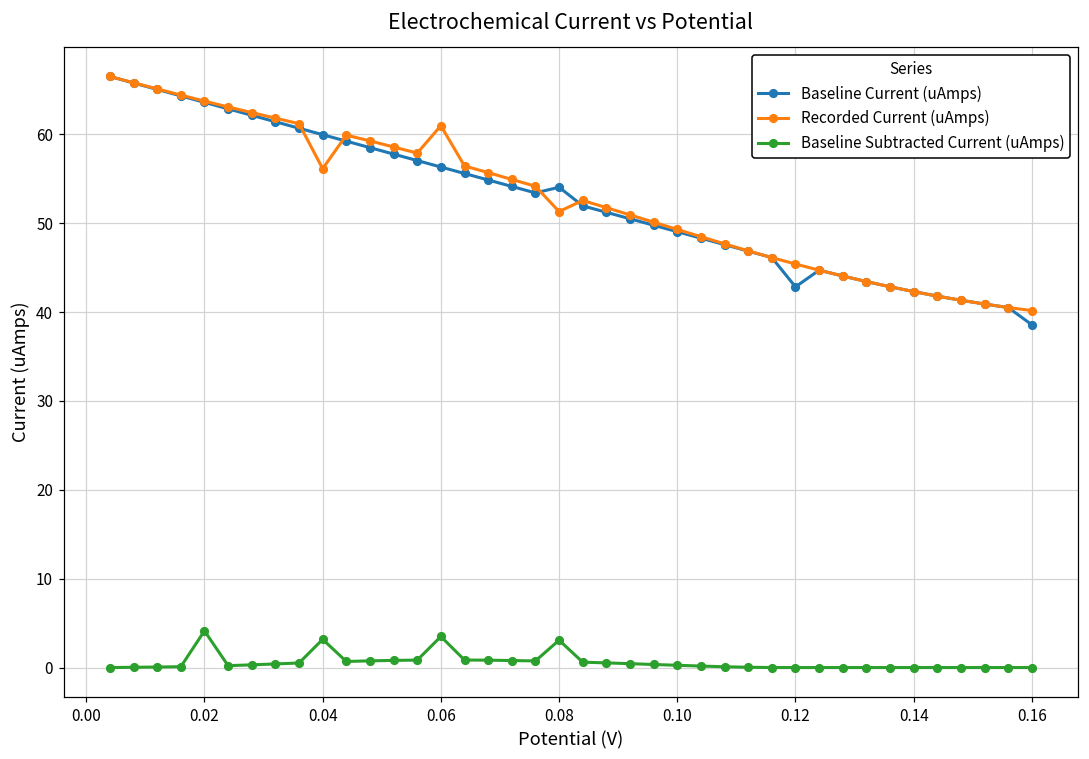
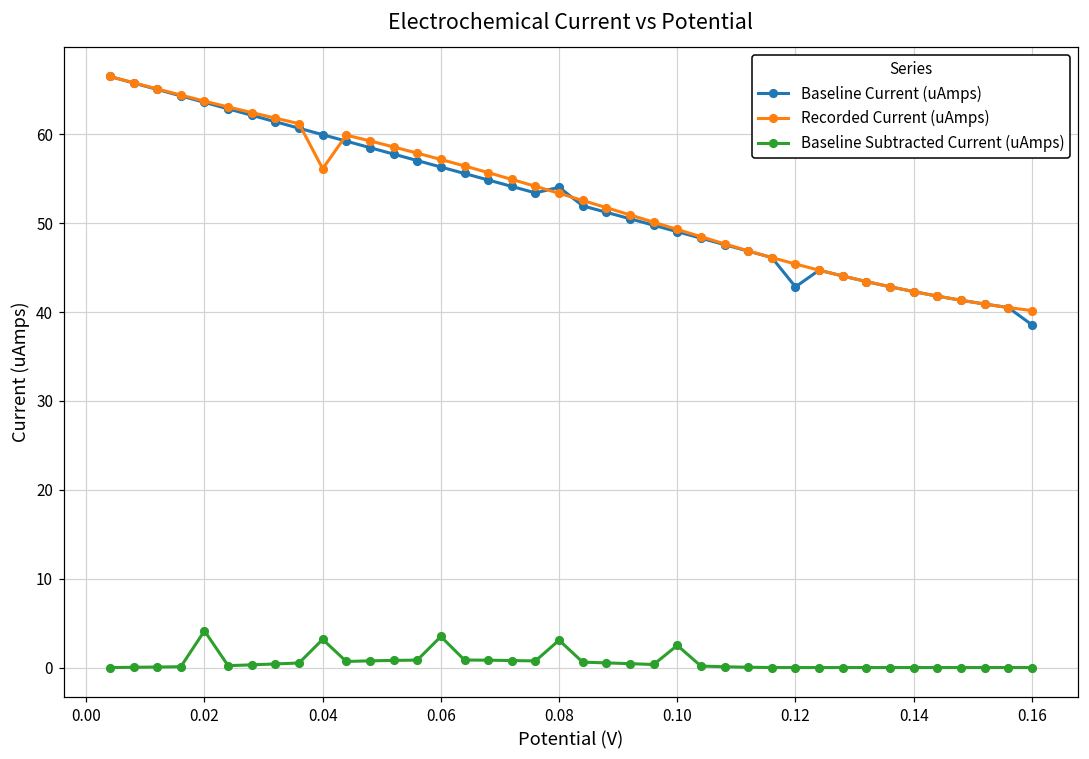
Recorded Current (uAmps), 0.06: 61 -> 57
Recorded Current (uAmps), 0.08: 51 -> 53
Baseline Subtracted Current (uAmps), 0.10: 0 -> 2
